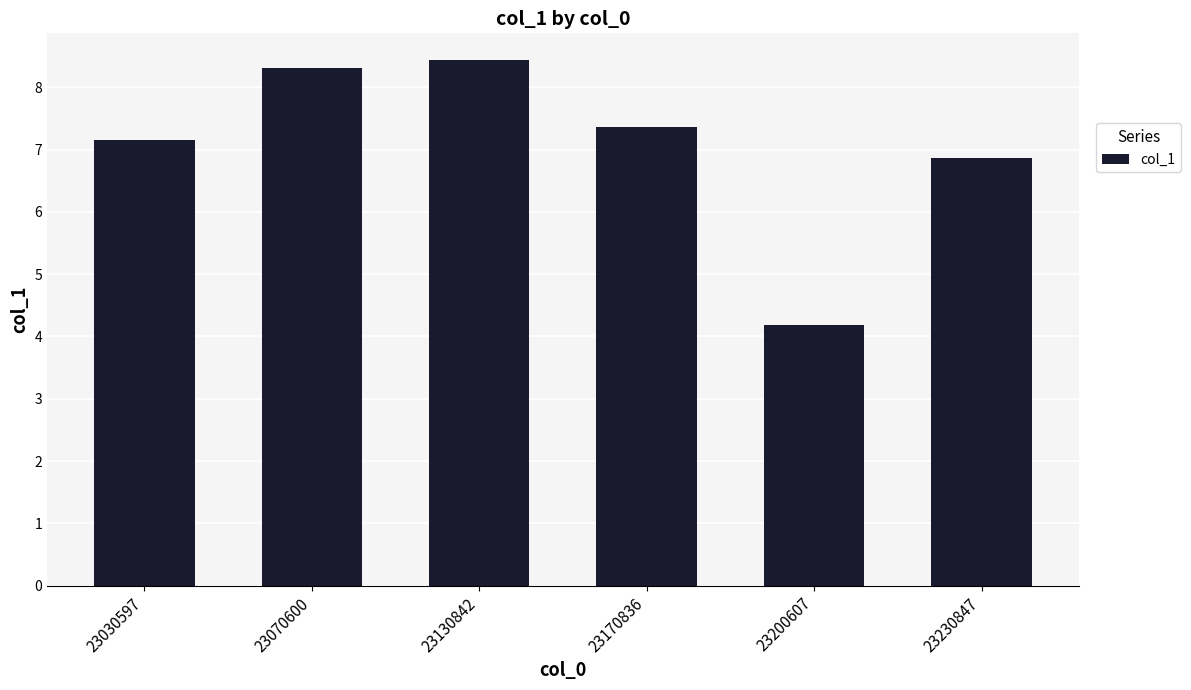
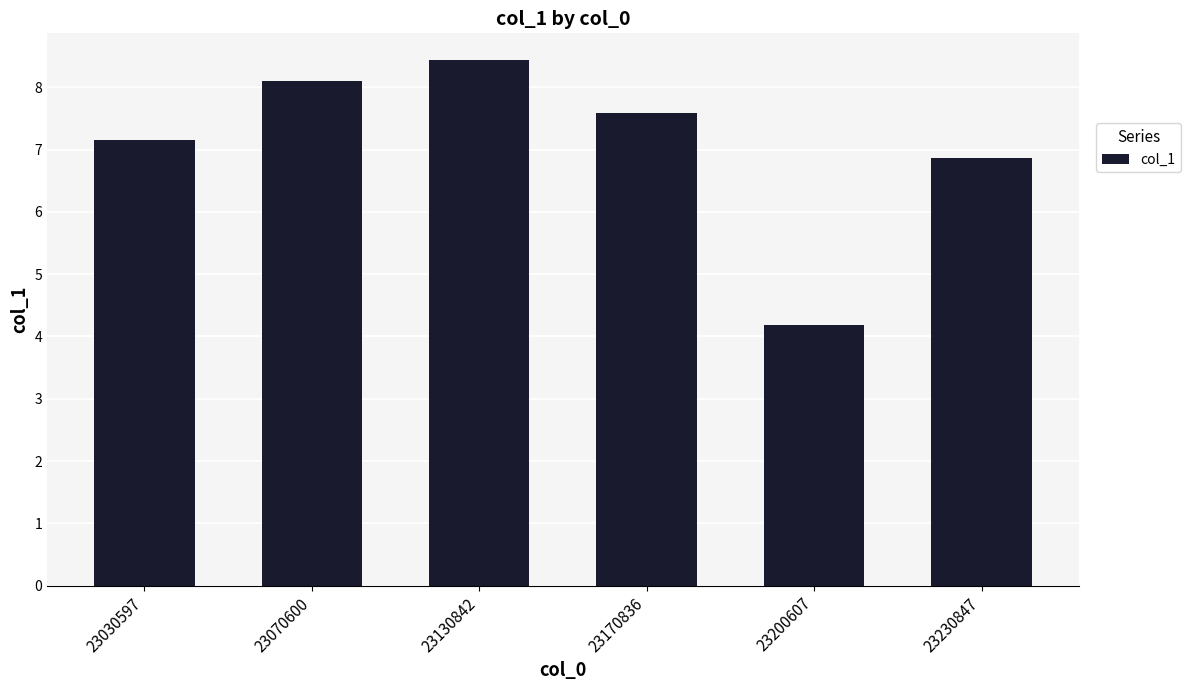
23070600: 8.3 -> 8.1
23170836: 7.4 -> 7.6
